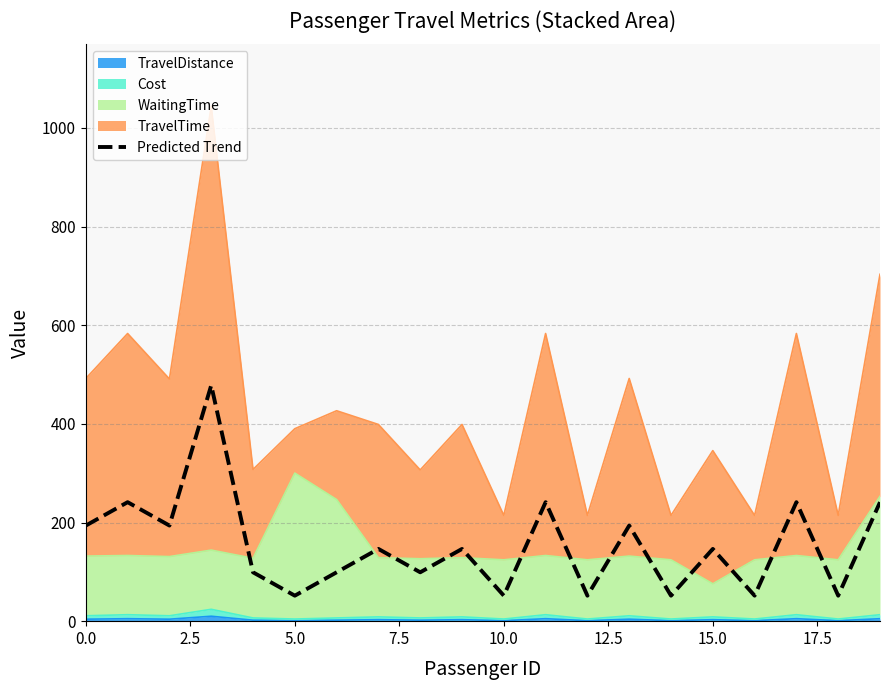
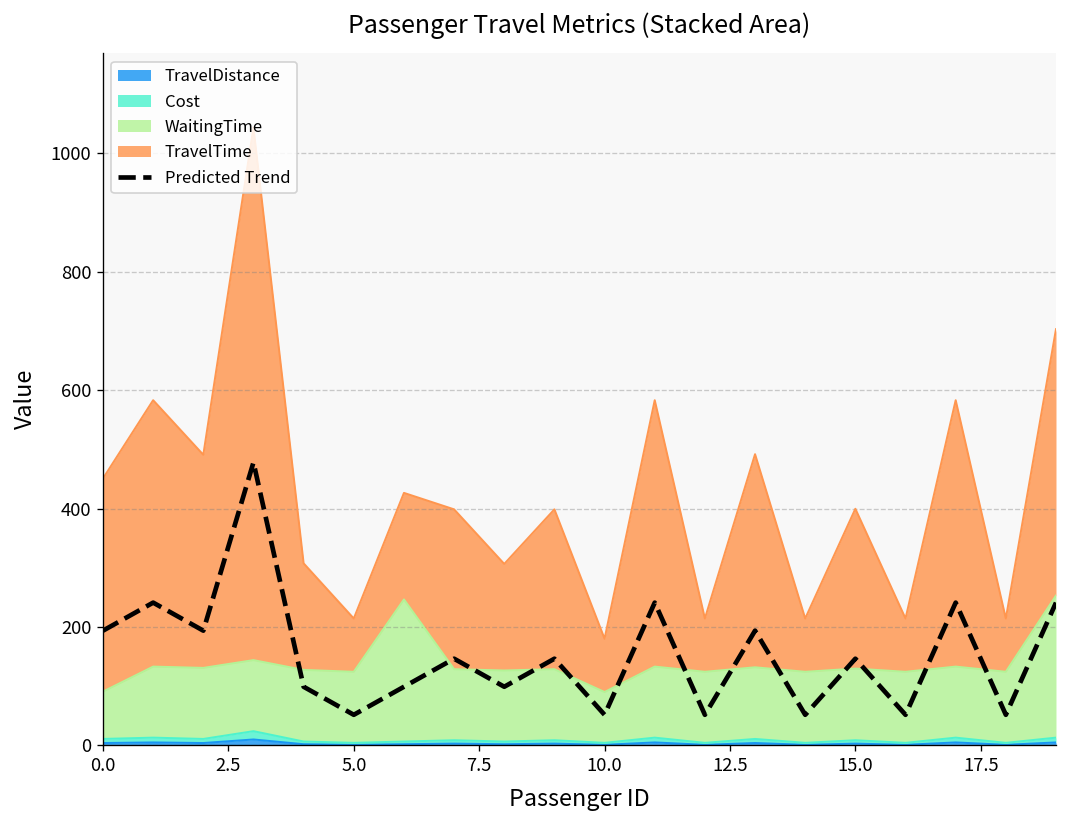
WaitingTime, 0.0: 120 -> 80
WaitingTime, 5.0: 300 -> 120
WaitingTime, 10.0: 120 -> 90
WaitingTime, 15.0: 70 -> 120
